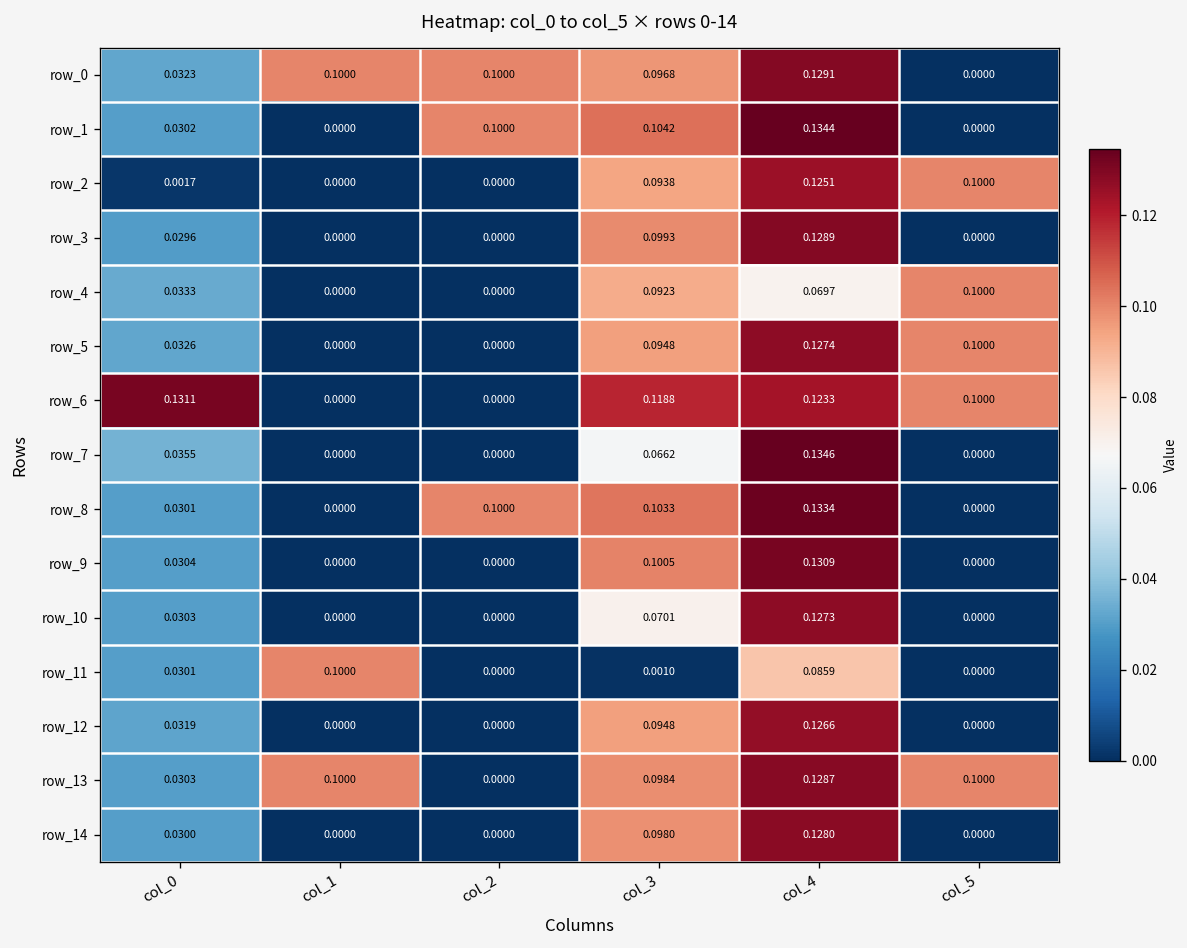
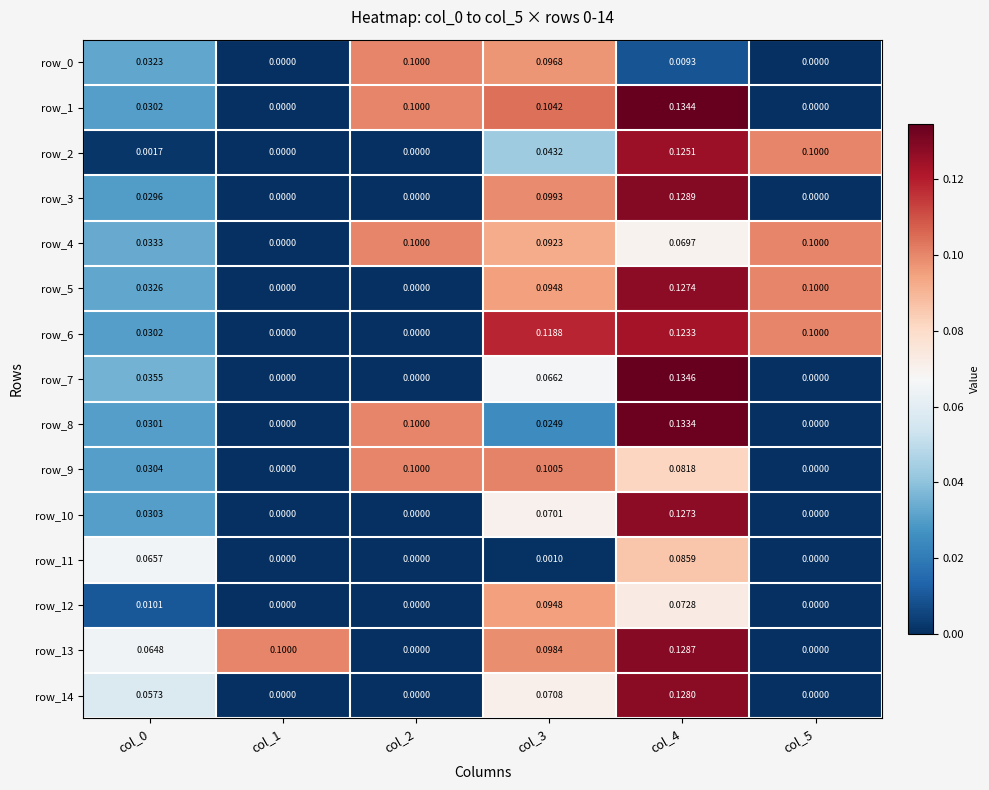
row_0, col_1: 0.1000 -> 0.0000
row_0, col_4: 0.1291 -> 0.0093
row_2, col_3: 0.0938 -> 0.0432
row_4, col_2: 0.0000 -> 0.1000
row_6, col_0: 0.1311 -> 0.0302
row_8, col_3: 0.1033 -> 0.0249
row_9, col_2: 0.0000 -> 0.1000
row_9, col_4: 0.1309 -> 0.0818
row_11, col_0: 0.0301 -> 0.0657
row_11, col_1: 0.1000 -> 0.0000
row_12, col_0: 0.0319 -> 0.0101
row_12, col_4: 0.1266 -> 0.0728
row_13, col_0: 0.0303 -> 0.0648
row_13, col_5: 0.1000 -> 0.0000
row_14, col_0: 0.0300 -> 0.0573
row_14, col_3: 0.0980 -> 0.0708
